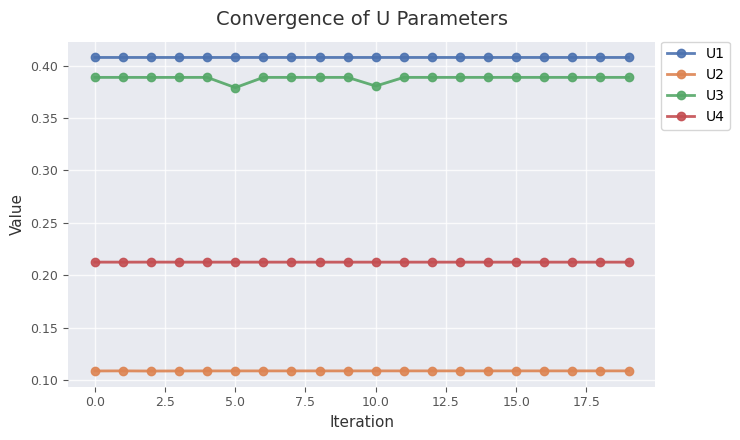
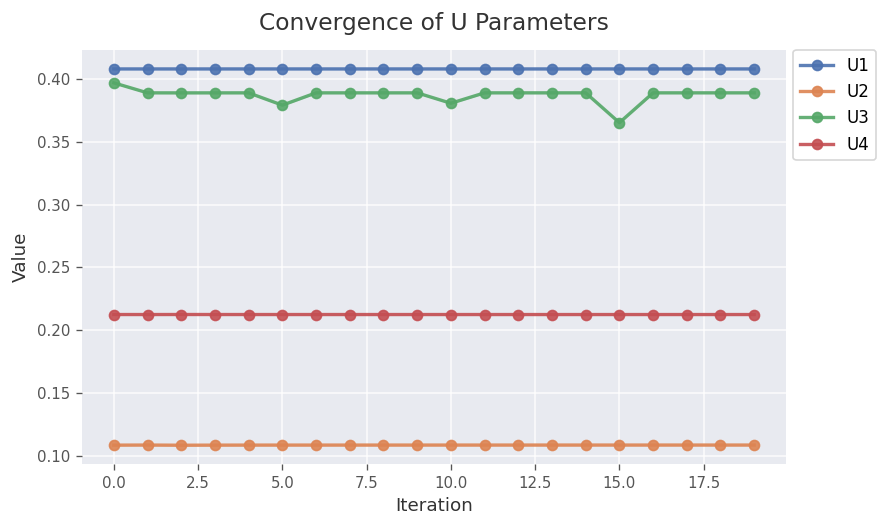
U3, 0.0: 0.389 -> 0.397
U3, 15.0: 0.389 -> 0.365
